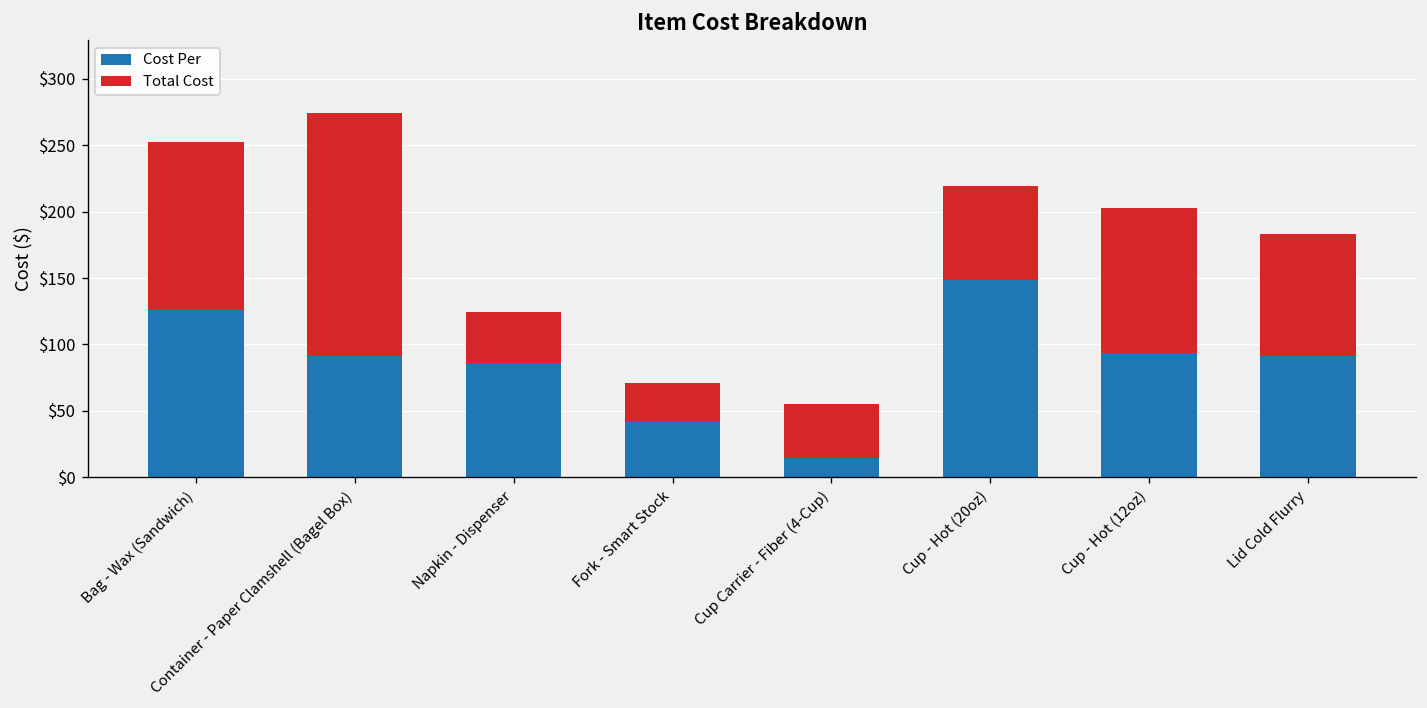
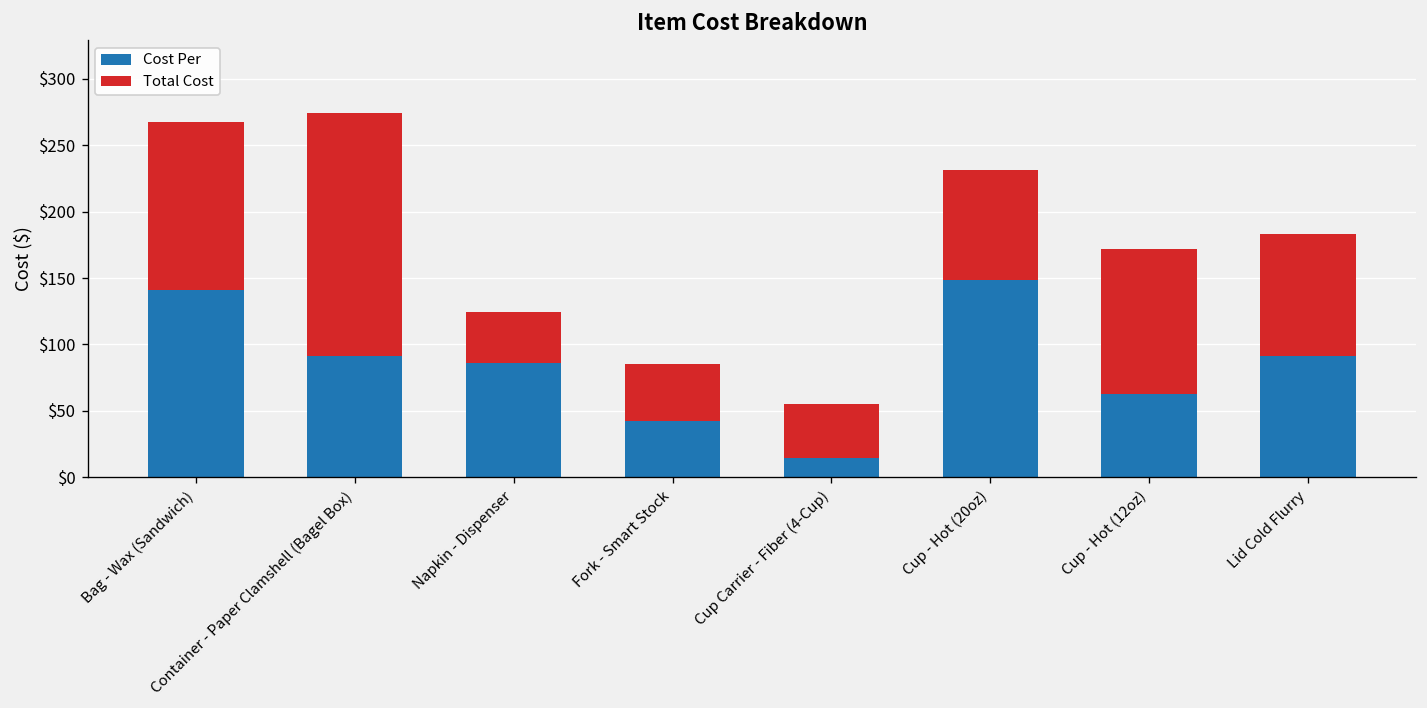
Cost Per, Bag - Wax (Sandwich): $126 -> $141
Total Cost, Fork - Smart Stock: $28 -> $43
Total Cost, Cup - Hot (20oz): $71 -> $83
Cost Per, Cup - Hot (12oz): $94 -> $63
